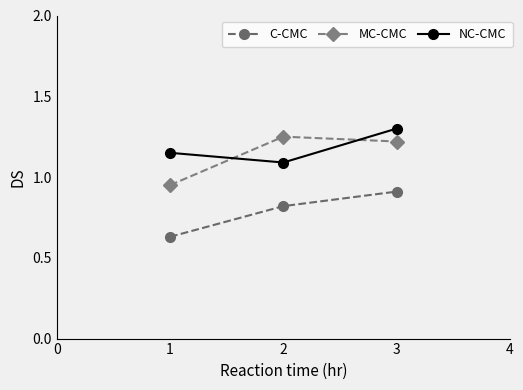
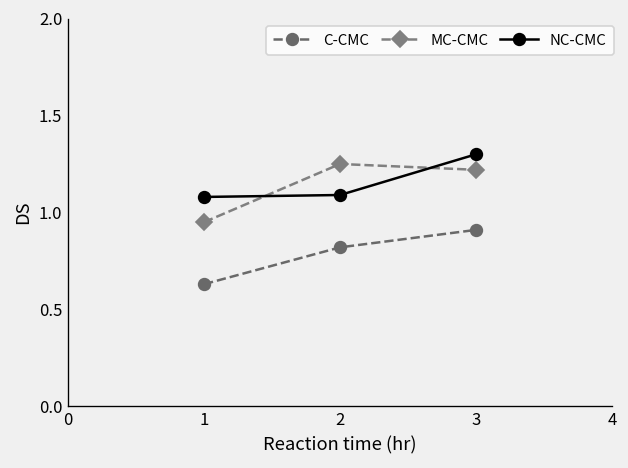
NC-CMC, 1: 1.15 -> 1.08
